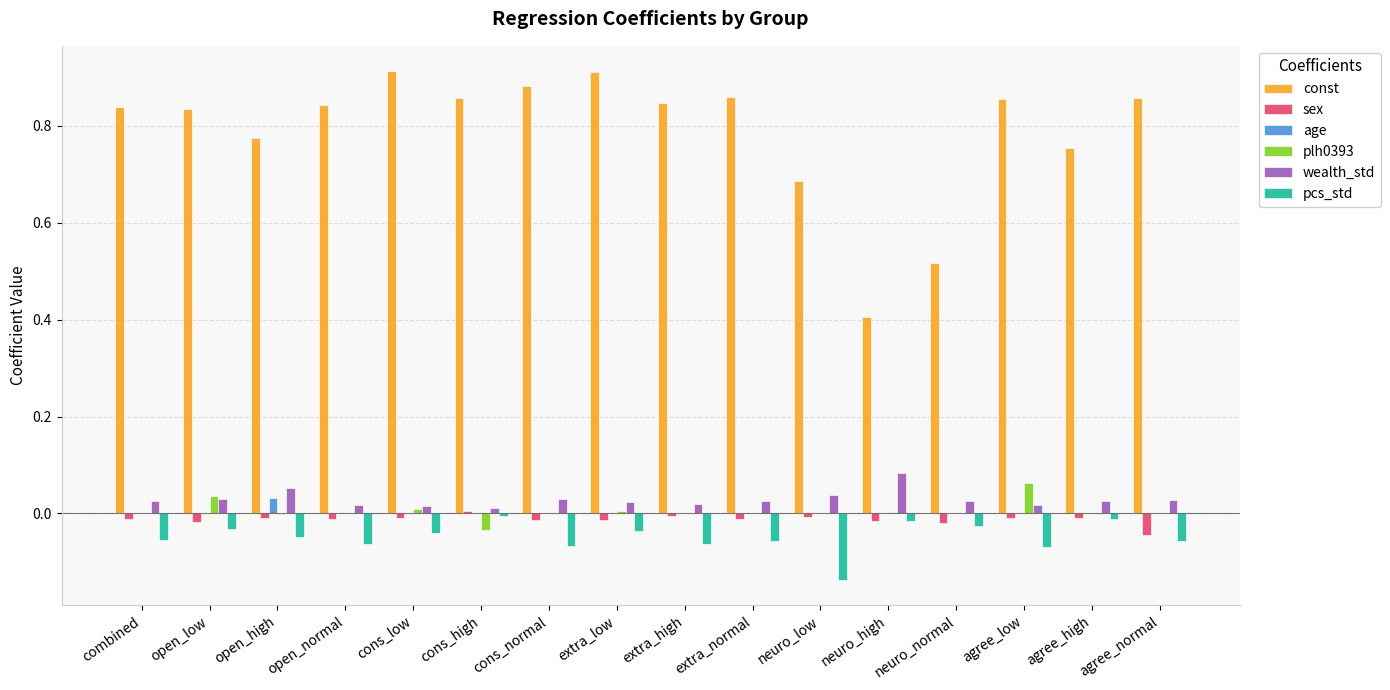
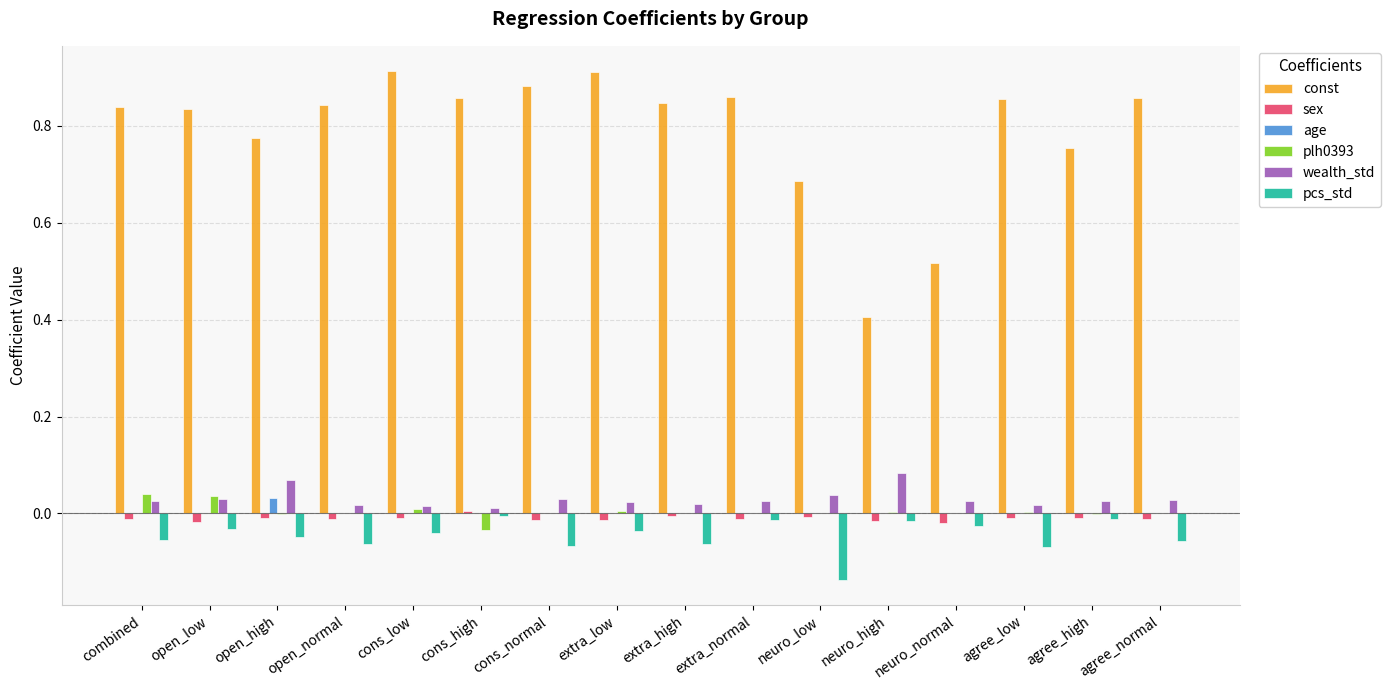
plh0393, combined: 0.00 -> 0.04
wealth_std, open_high: 0.05 -> 0.07
pcs_std, extra_normal: -0.06 -> -0.01
plh0393, agree_low: 0.06 -> 0.00
sex, agree_normal: -0.04 -> -0.01
